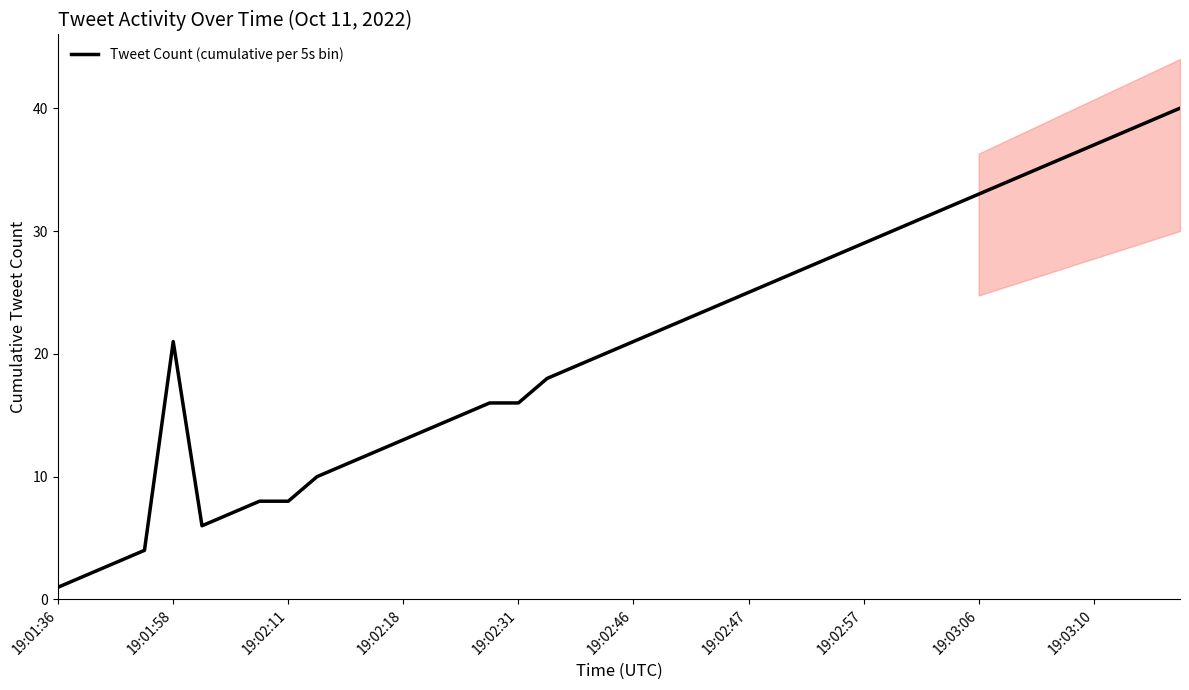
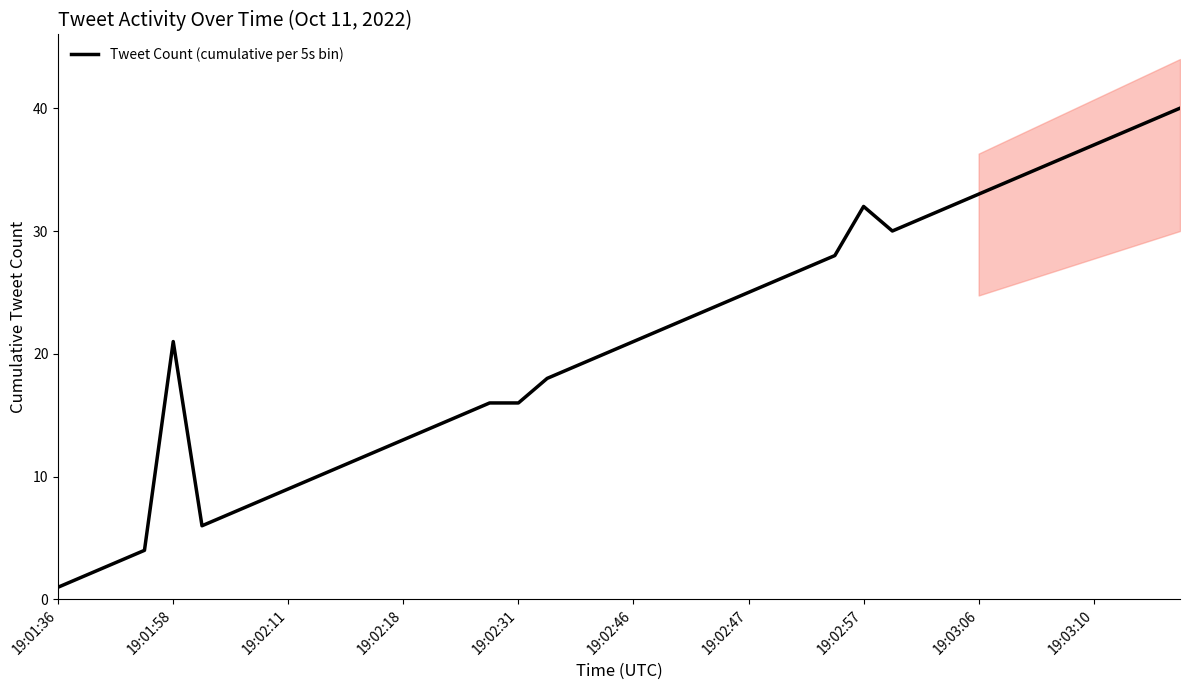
Tweet Count (cumulative per 5s bin), 19:02:11: 8 -> 9
Tweet Count (cumulative per 5s bin), 19:02:57: 29 -> 32
